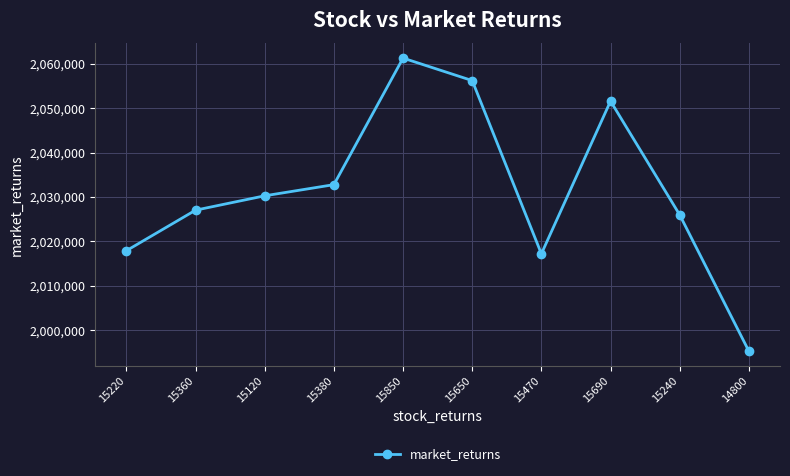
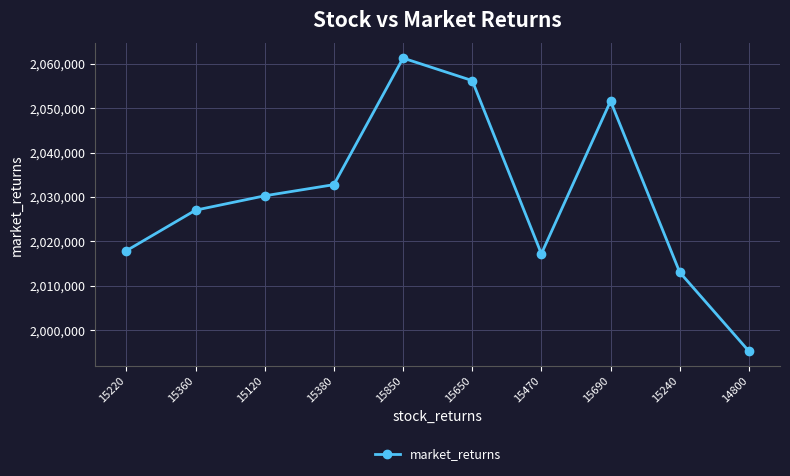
15240: 2,026,000 -> 2,013,000
